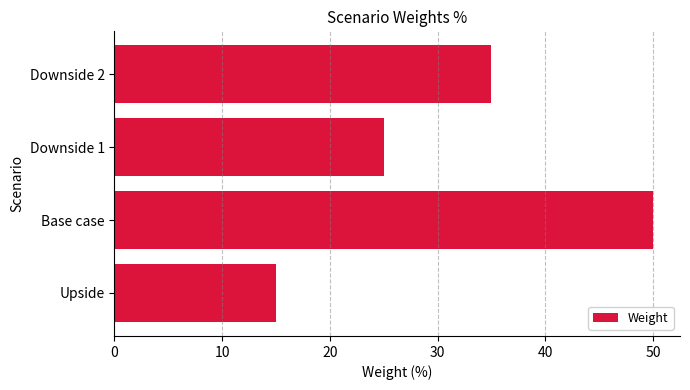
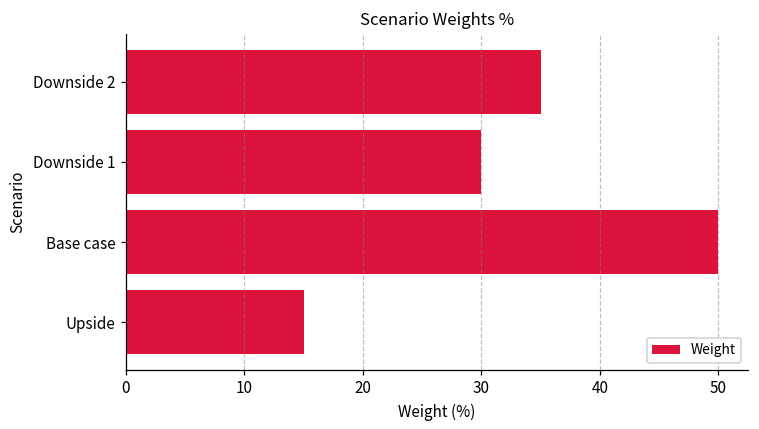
Downside 1: 25 -> 30
